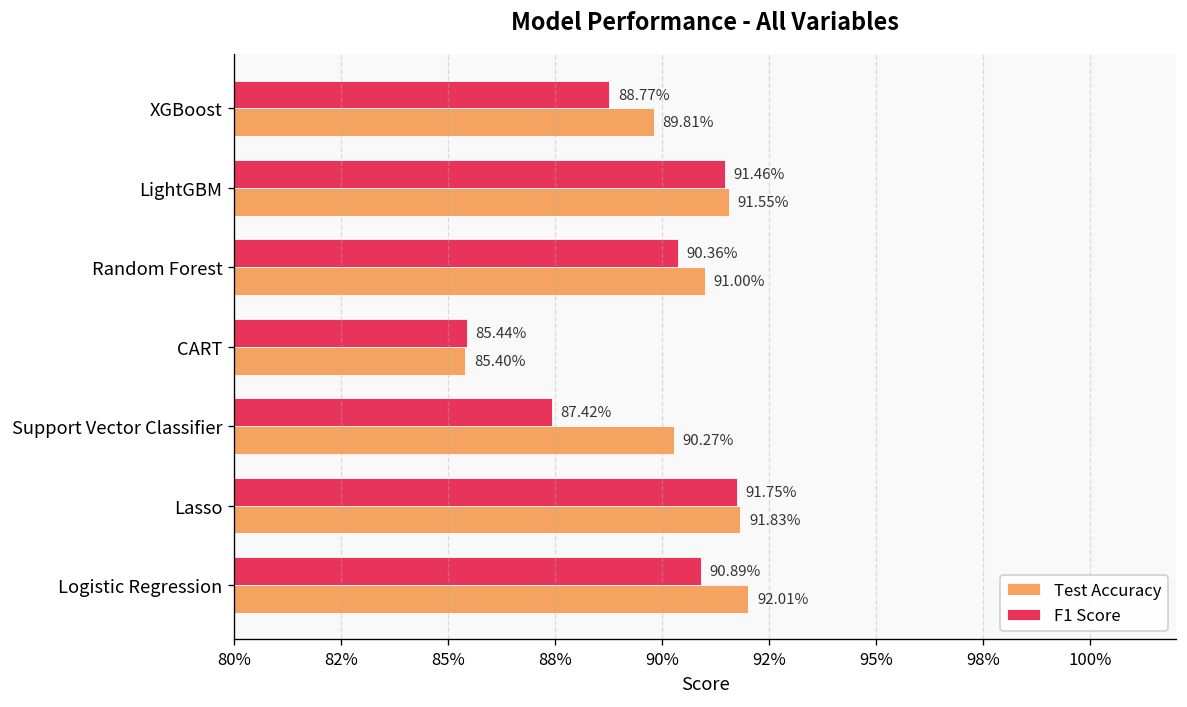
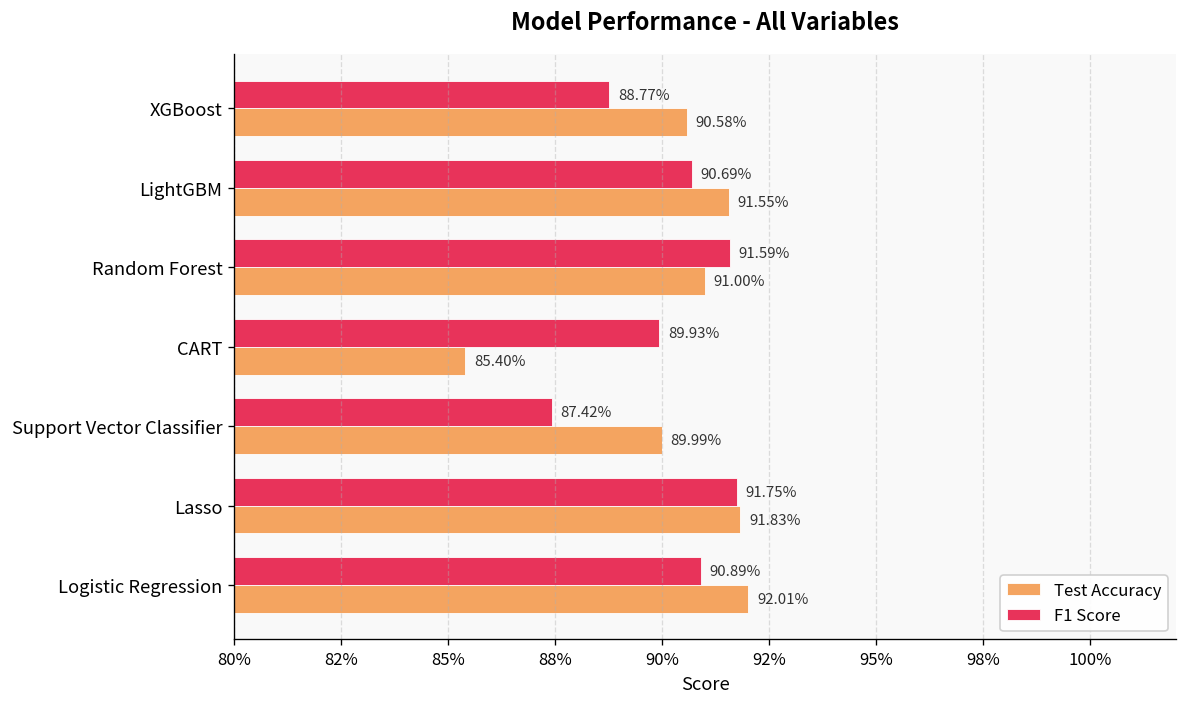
Test Accuracy, XGBoost: 89.81% -> 90.58%
F1 Score, LightGBM: 91.46% -> 90.69%
F1 Score, Random Forest: 90.36% -> 91.59%
F1 Score, CART: 85.44% -> 89.93%
Test Accuracy, Support Vector Classifier: 90.27% -> 89.99%
